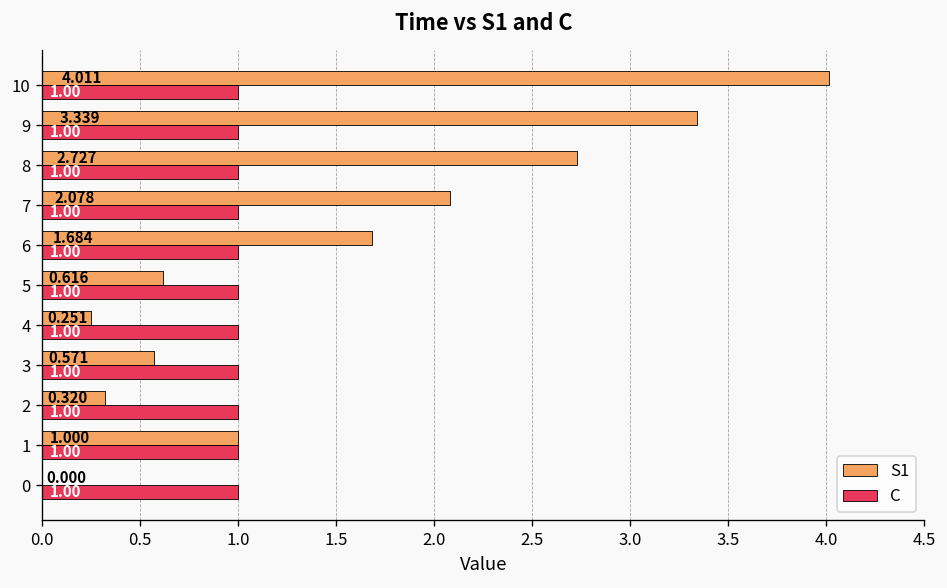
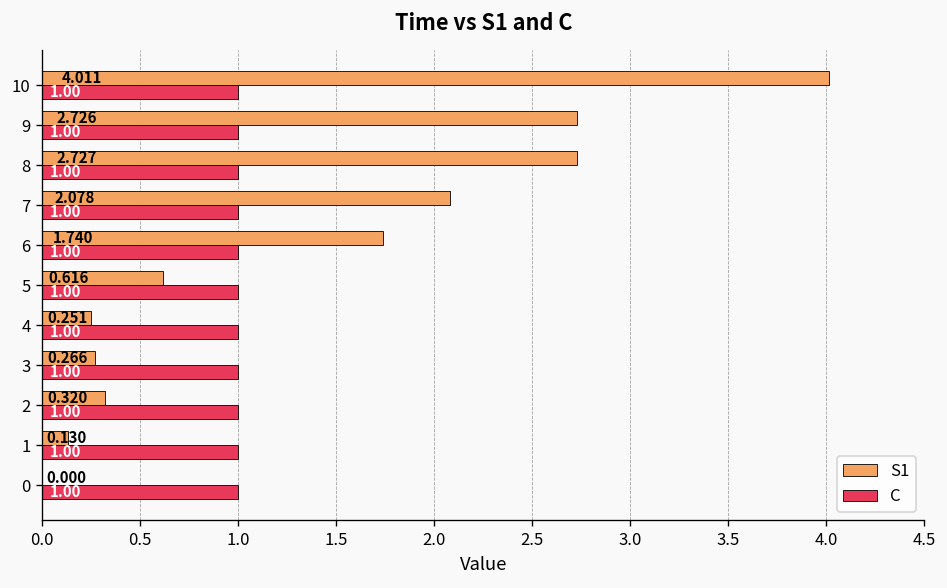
S1, 9: 3.339 -> 2.726
S1, 6: 1.684 -> 1.740
S1, 3: 0.571 -> 0.266
S1, 1: 1.000 -> 0.130
